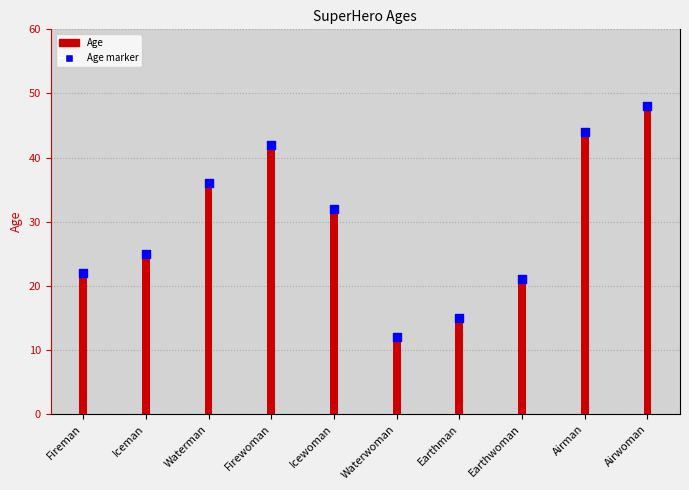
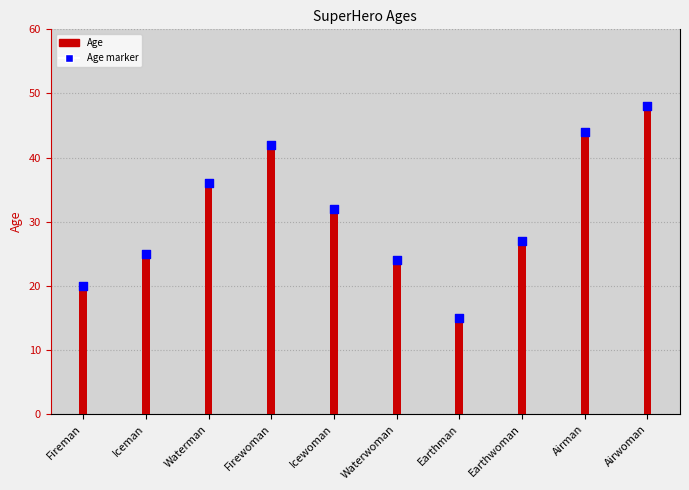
Fireman: 22 -> 20
Waterwoman: 12 -> 24
Earthwoman: 21 -> 27
